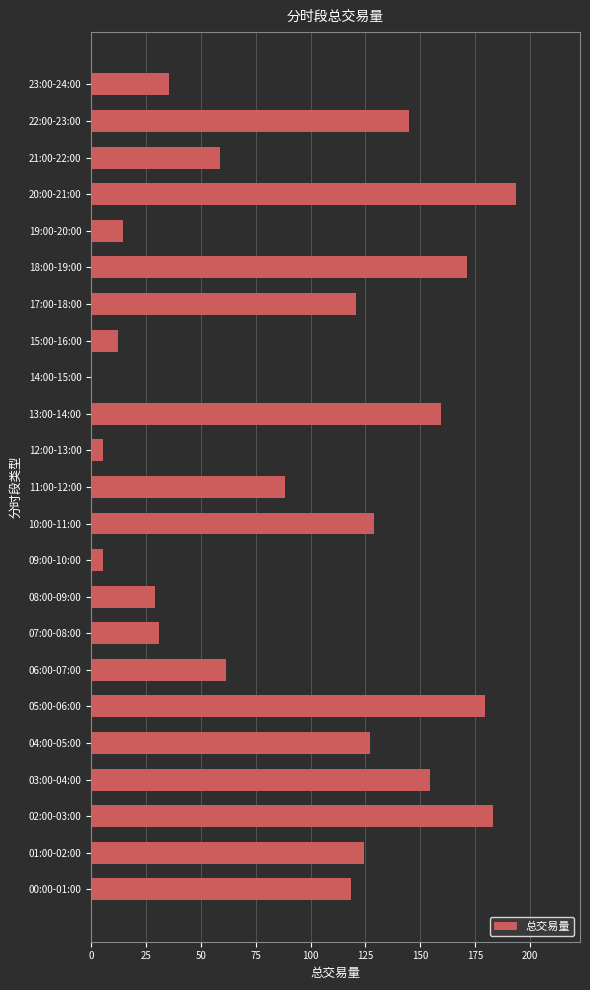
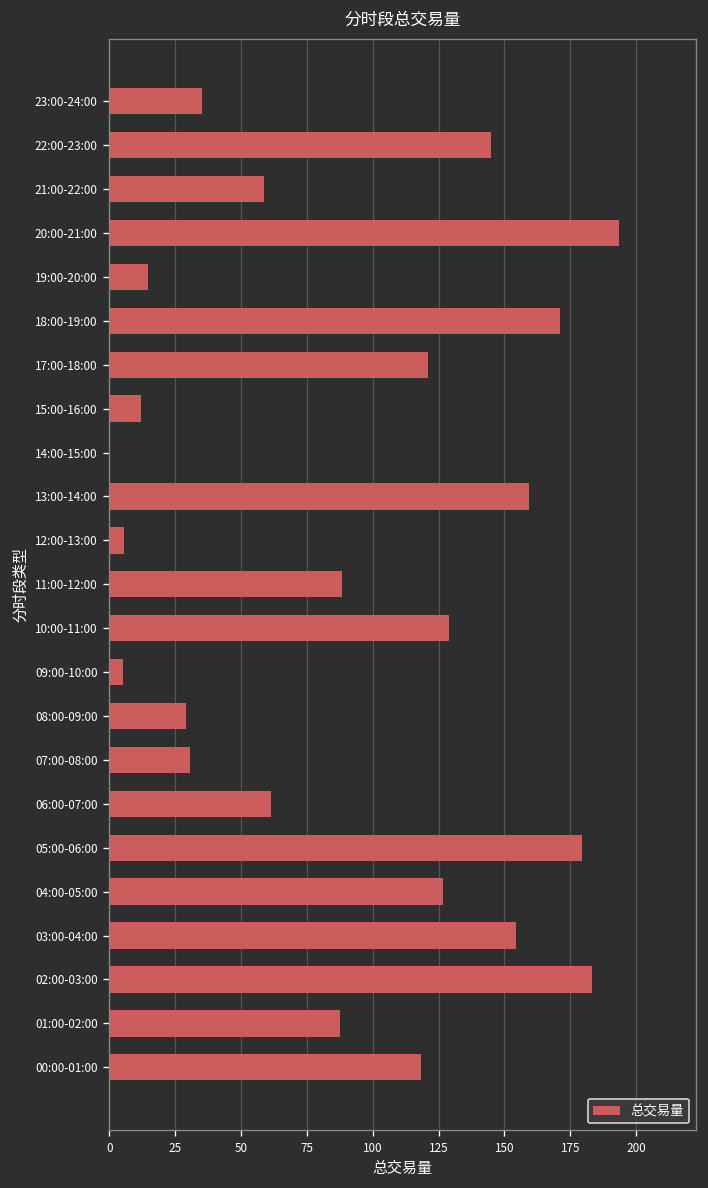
01:00-02:00: 124 -> 88
